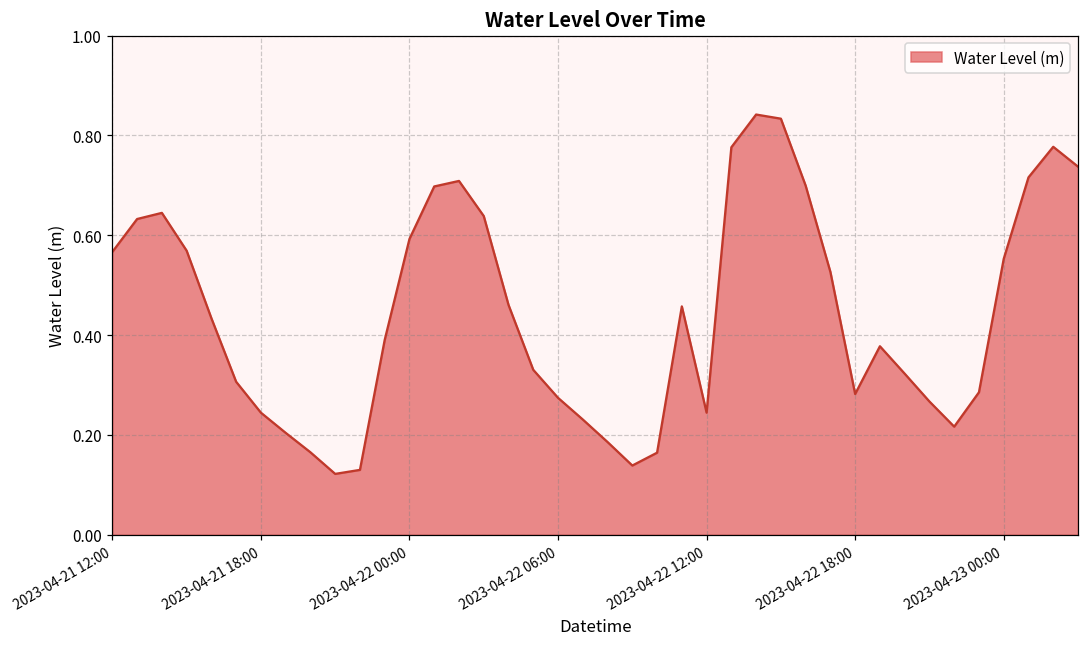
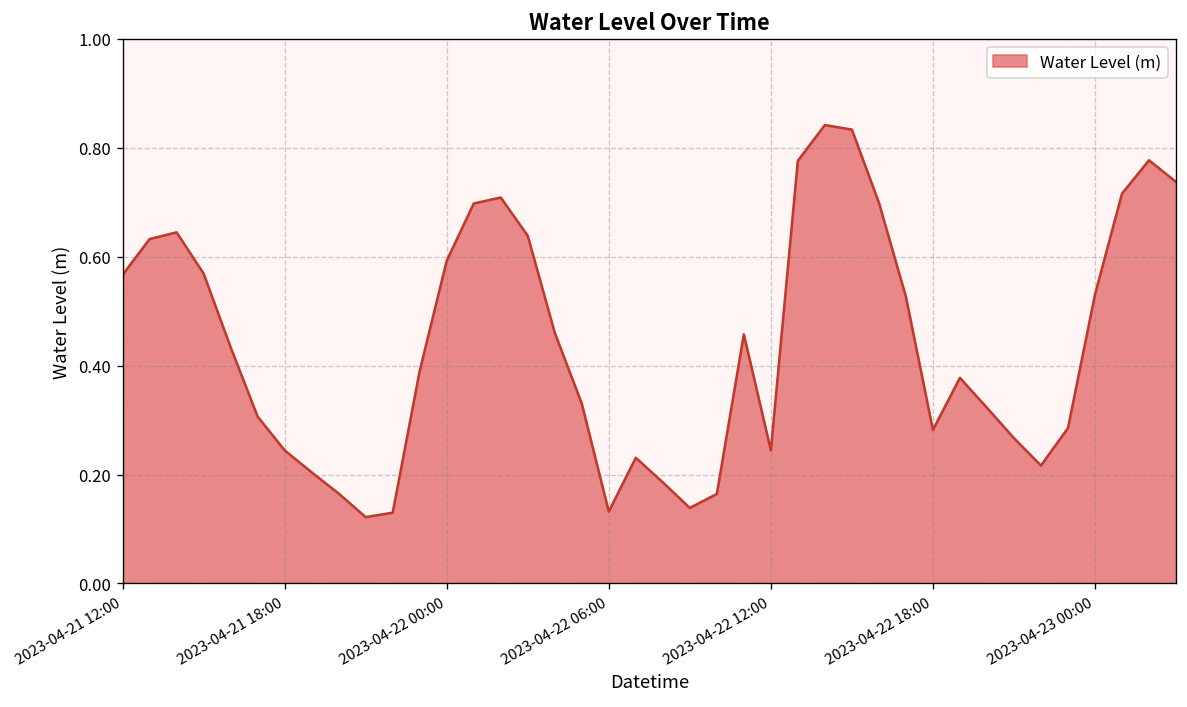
2023-04-22 06:00: 0.27 -> 0.13
2023-04-23 00:00: 0.55 -> 0.53
